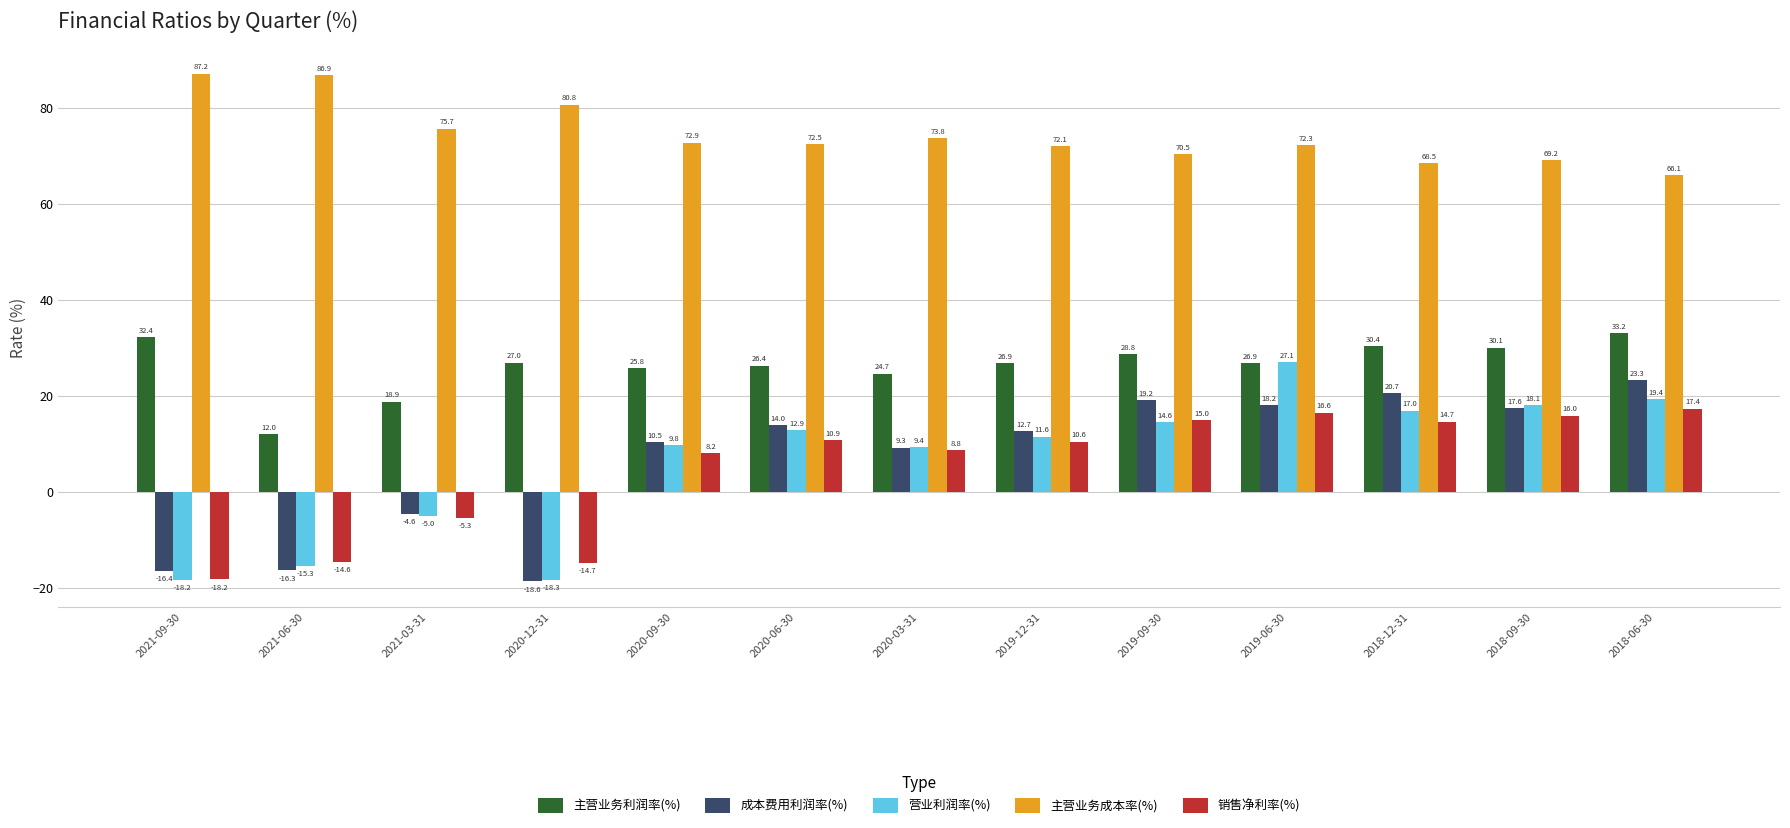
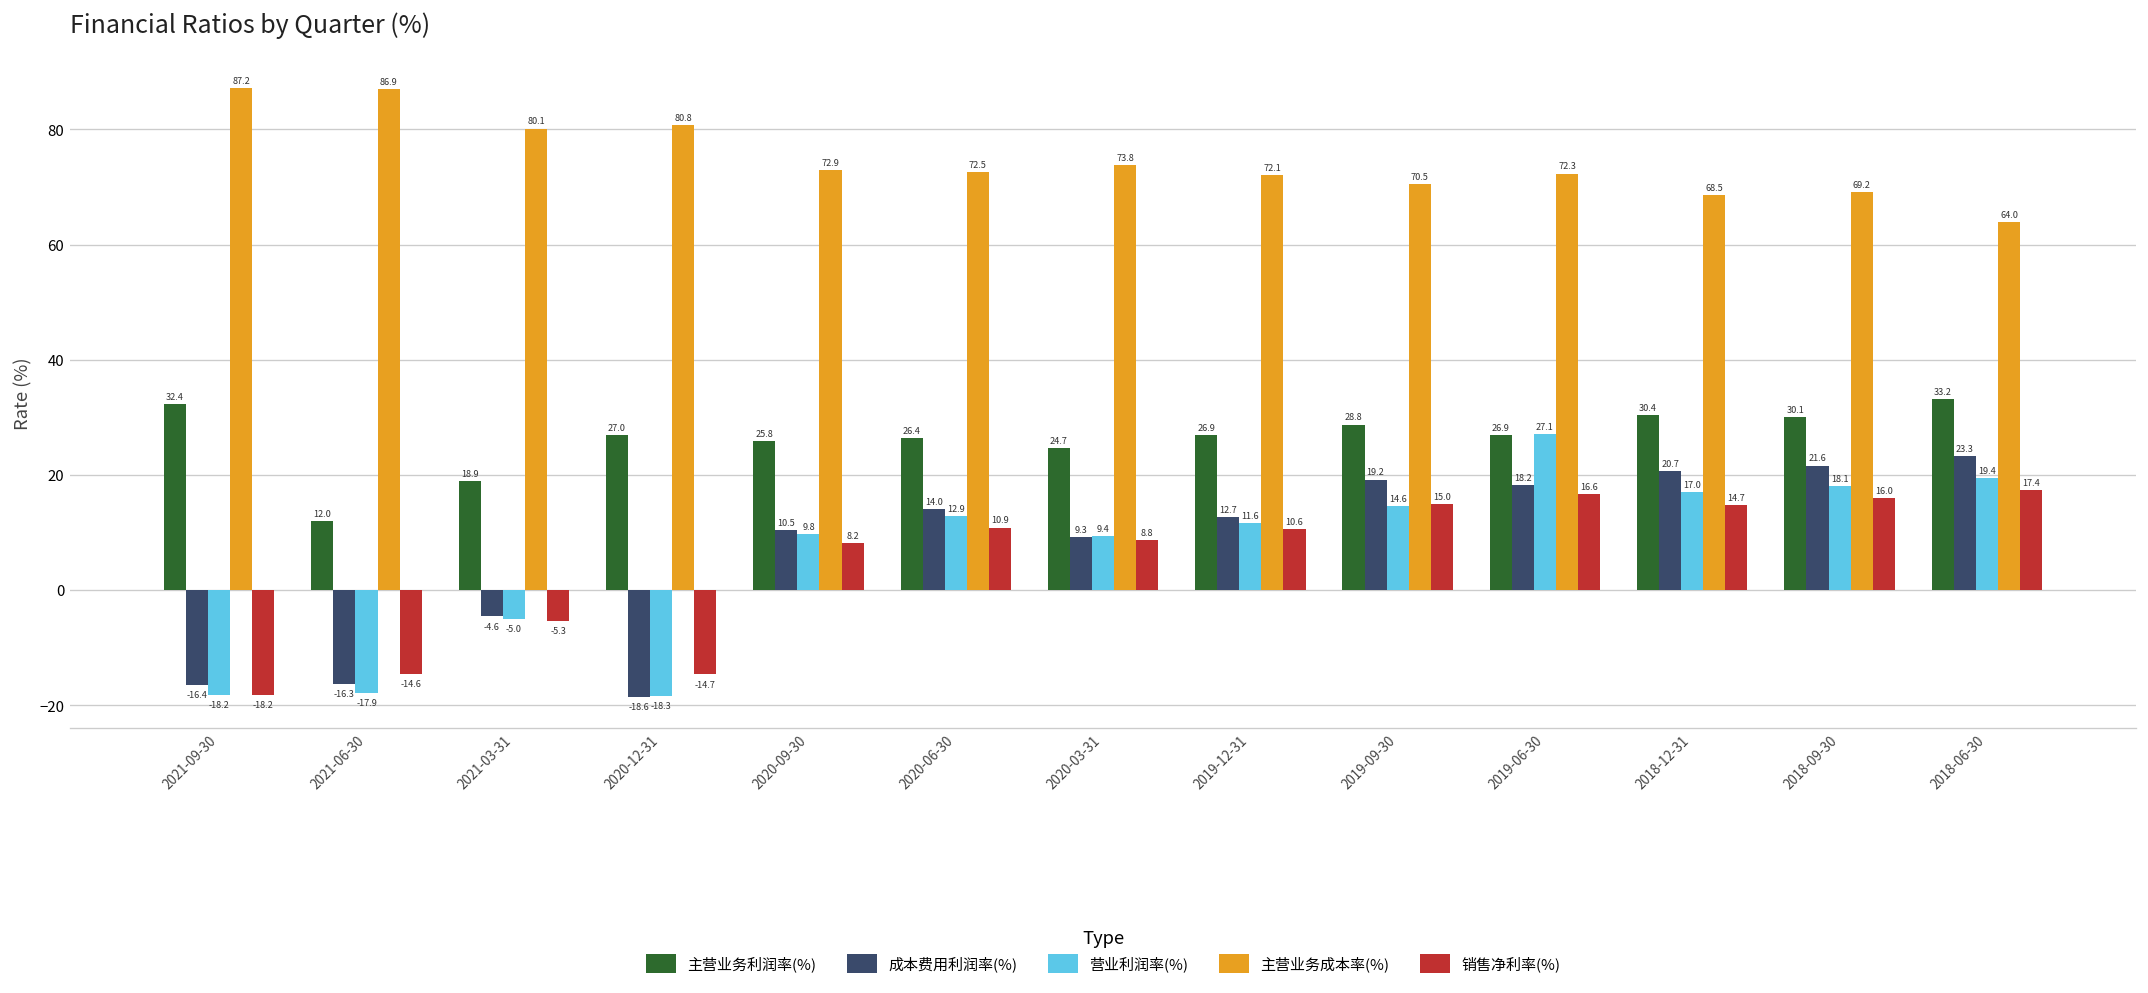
营业利润率(%), 2021-06-30: -15.3 -> -17.9
主营业务成本率(%), 2021-03-31: 75.7 -> 80.1
成本费用利润率(%), 2018-09-30: 17.6 -> 21.6
主营业务成本率(%), 2018-06-30: 66.1 -> 64.0
